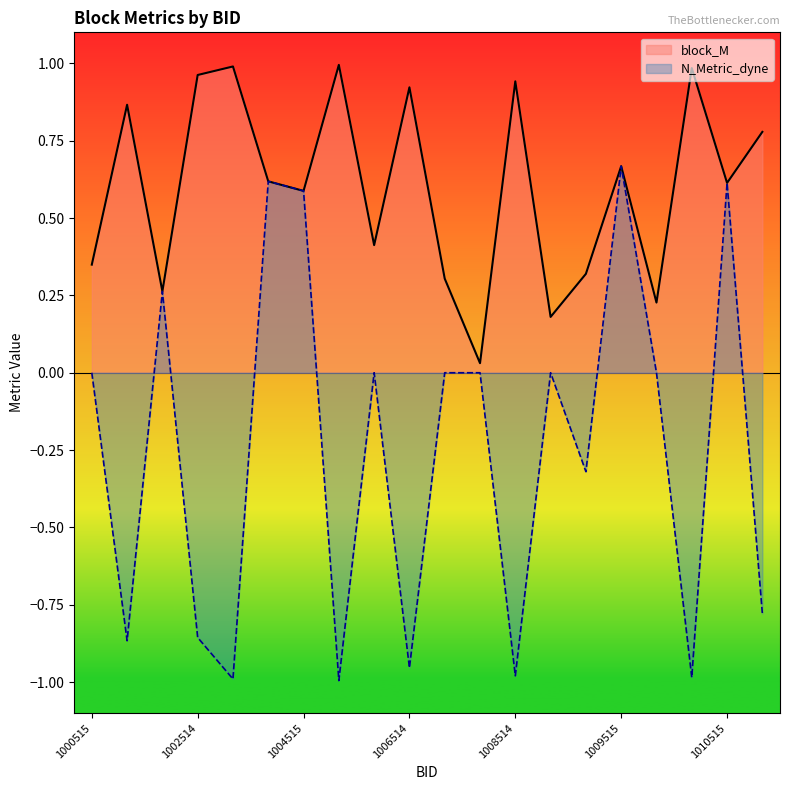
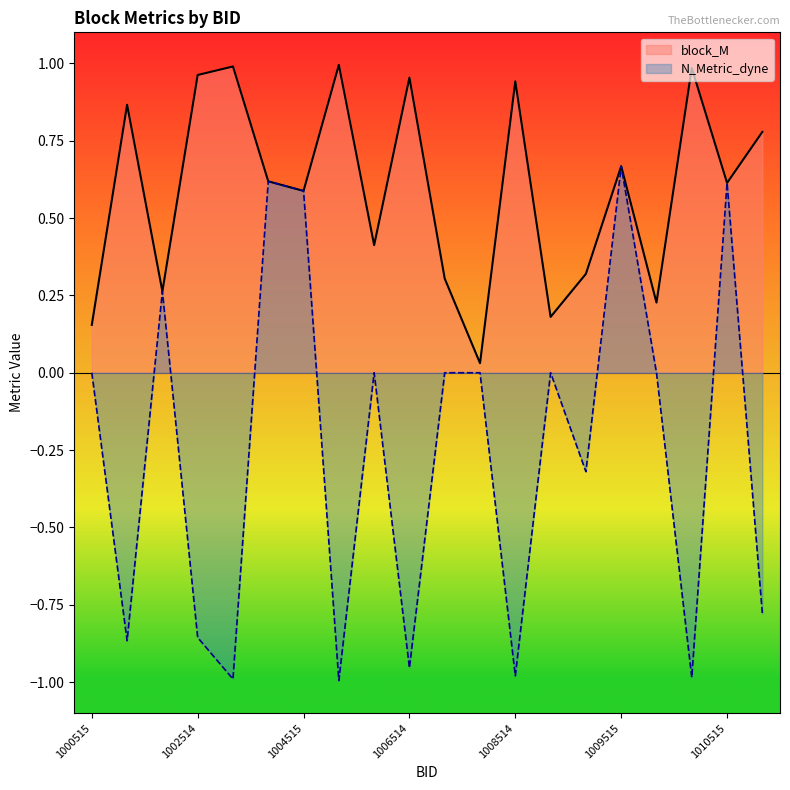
block_M, 1000515: 0.35 -> 0.15
block_M, 1006514: 0.92 -> 0.95
